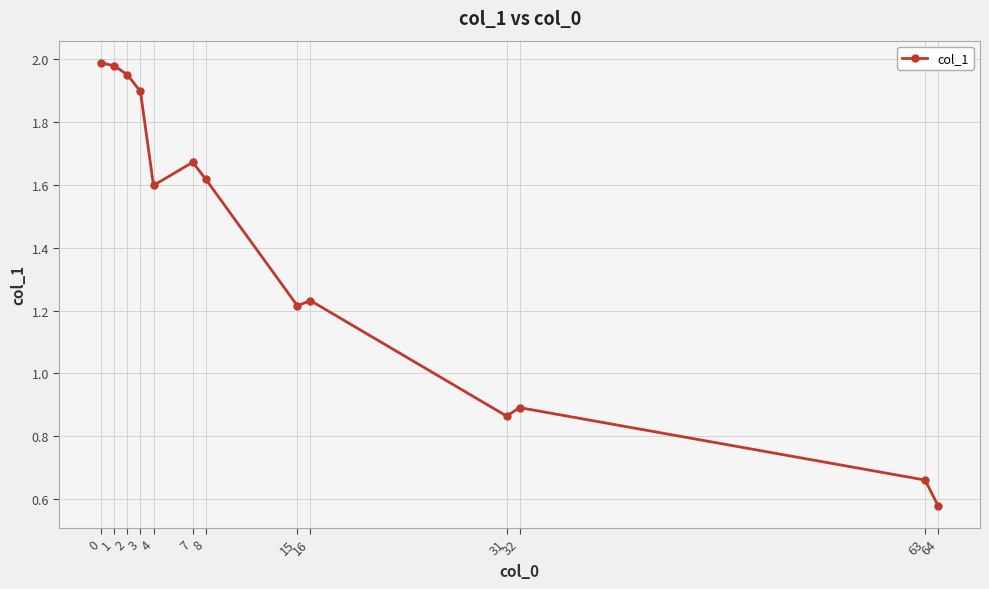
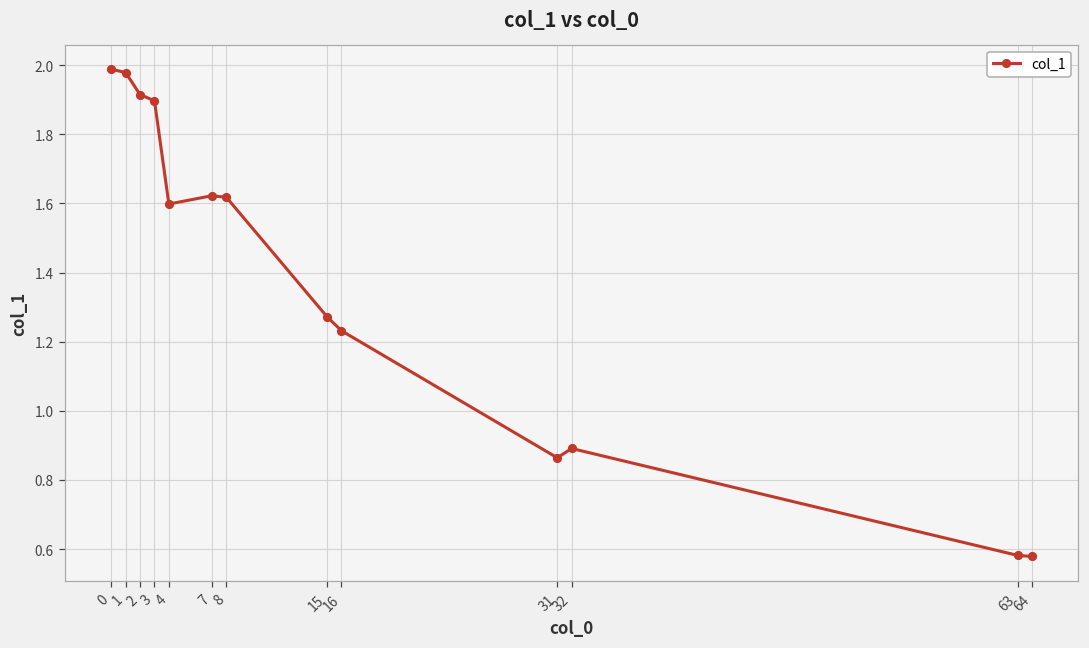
2: 1.95 -> 1.91
7: 1.67 -> 1.62
15: 1.22 -> 1.27
63: 0.66 -> 0.58
